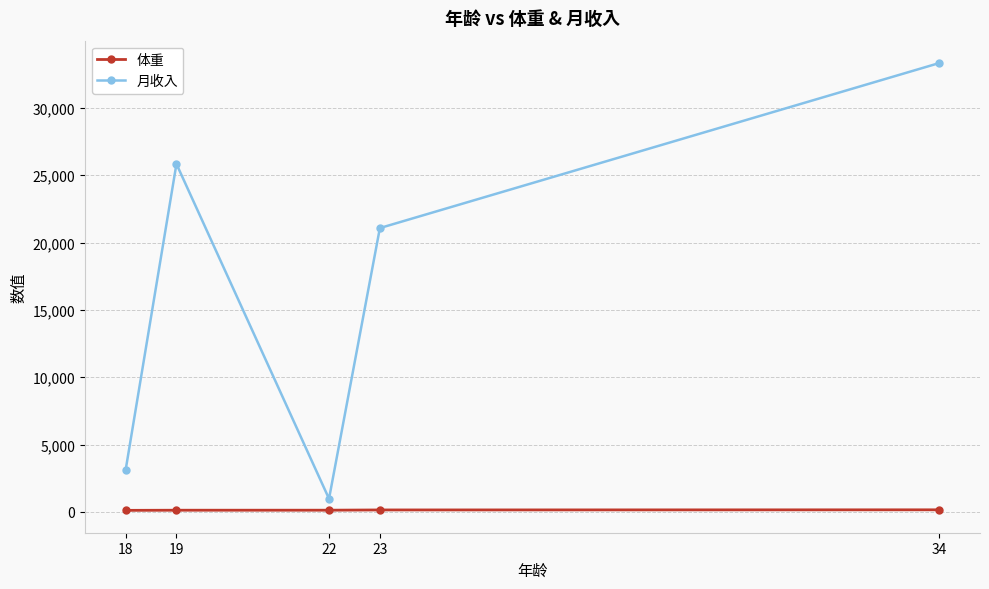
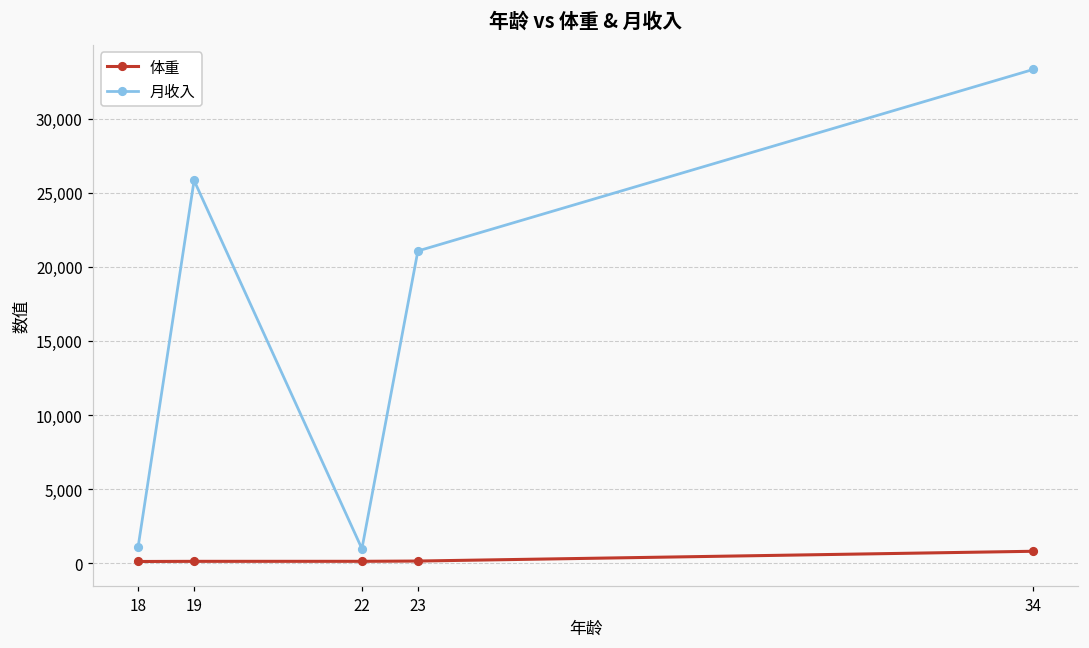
月收入, 18: 3,100 -> 1,100
体重, 34: 200 -> 800
